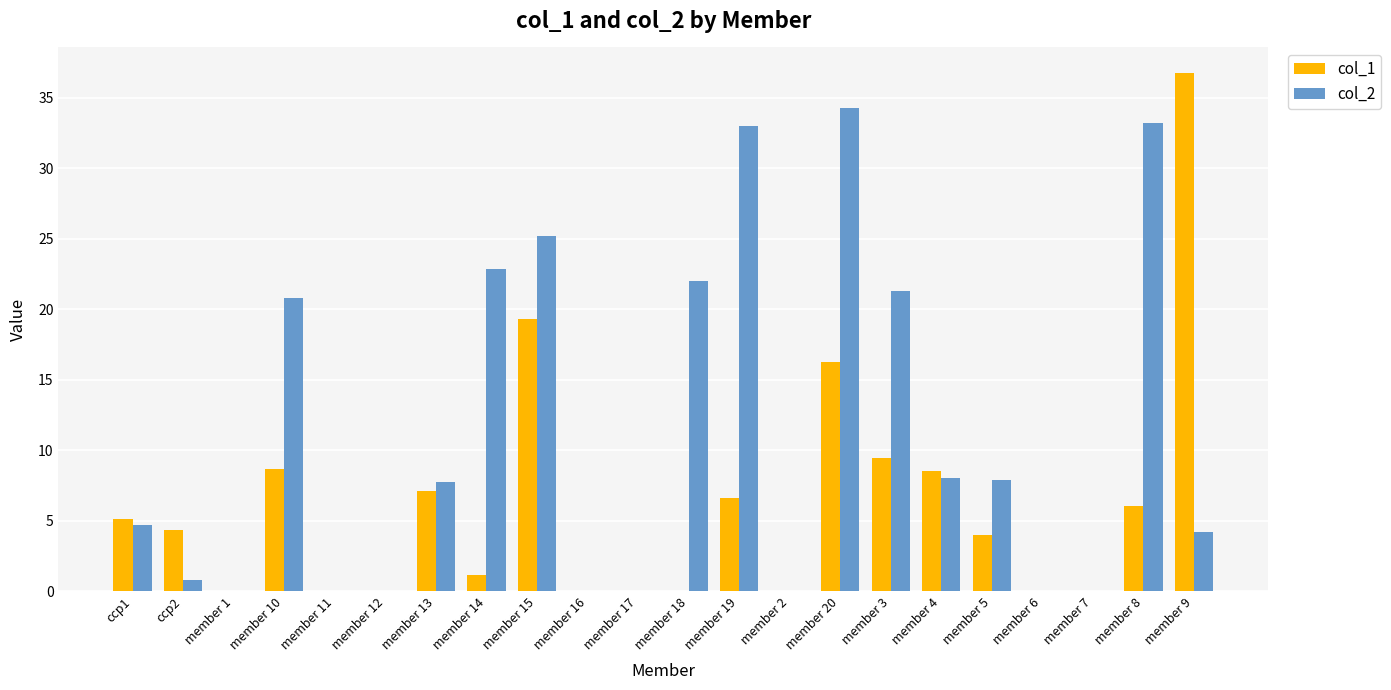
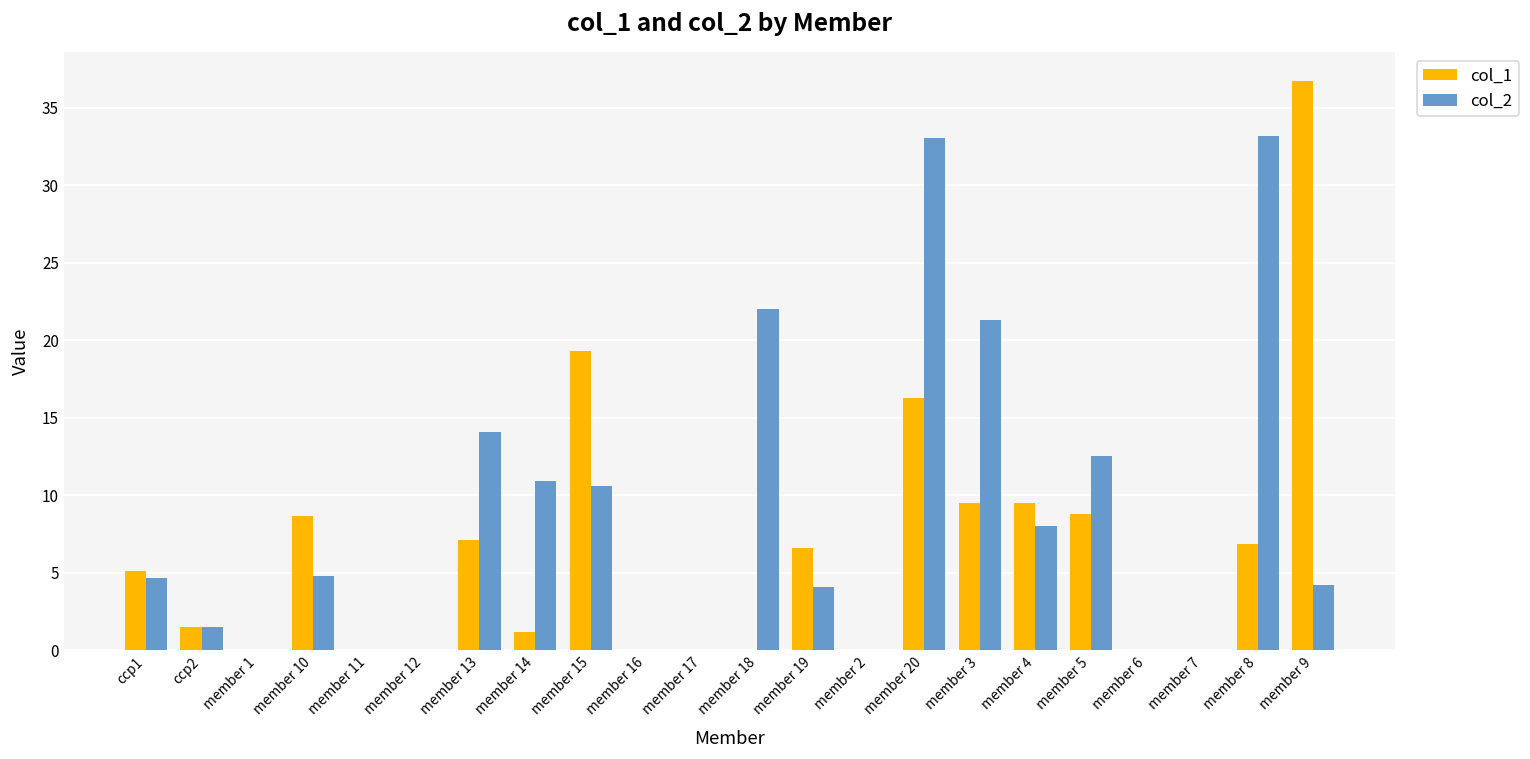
col_1, ccp2: 4.4 -> 1.5
col_2, ccp2: 0.8 -> 1.5
col_2, member 10: 20.8 -> 4.8
col_2, member 13: 7.7 -> 14.1
col_2, member 14: 22.8 -> 10.9
col_2, member 15: 25.2 -> 10.6
col_2, member 19: 33.0 -> 4.1
col_2, member 20: 34.3 -> 33.0
col_1, member 4: 8.5 -> 9.5
col_1, member 5: 4.0 -> 8.8
col_2, member 5: 7.9 -> 12.5
col_1, member 8: 6.0 -> 6.9
